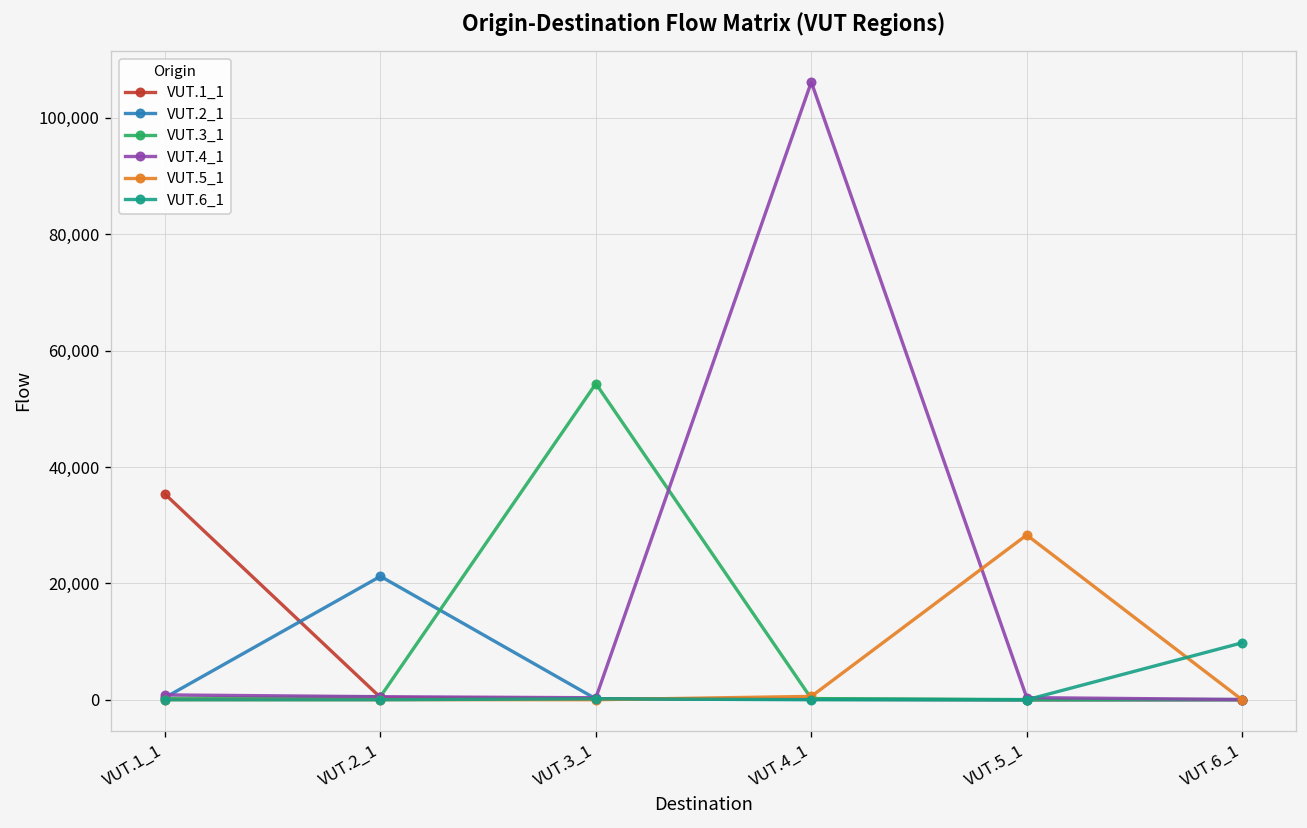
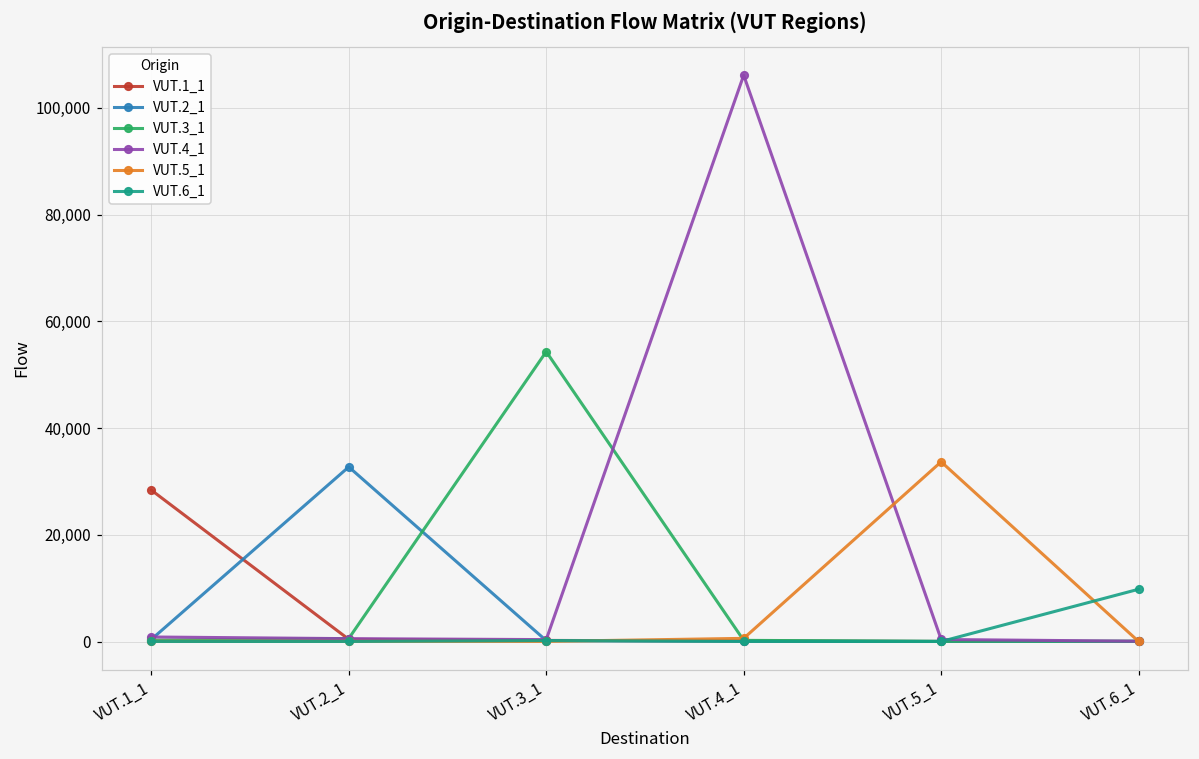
VUT.1_1, VUT.1_1: 35,000 -> 28,000
VUT.2_1, VUT.2_1: 21,000 -> 33,000
VUT.5_1, VUT.5_1: 28,000 -> 34,000
